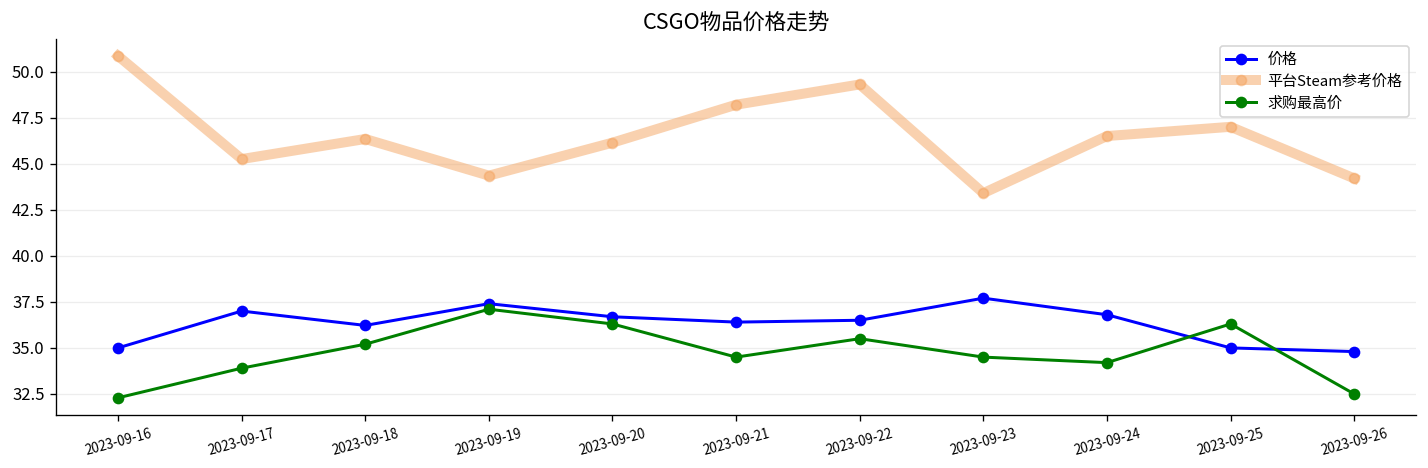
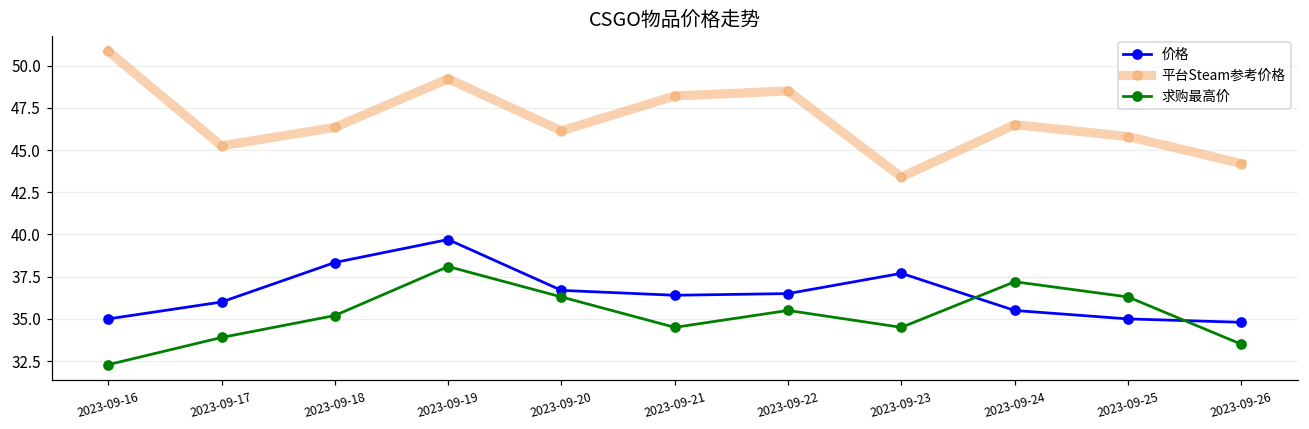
价格, 2023-09-17: 37 -> 36
价格, 2023-09-18: 36.2 -> 38.3
价格, 2023-09-19: 37.4 -> 39.7
平台Steam参考价格, 2023-09-19: 44.4 -> 49.2
求购最高价, 2023-09-19: 37.1 -> 38.1
平台Steam参考价格, 2023-09-22: 49.3 -> 48.5
价格, 2023-09-24: 36.8 -> 35.5
求购最高价, 2023-09-24: 34.2 -> 37.2
平台Steam参考价格, 2023-09-25: 47.0 -> 45.8
求购最高价, 2023-09-26: 32.5 -> 33.5
